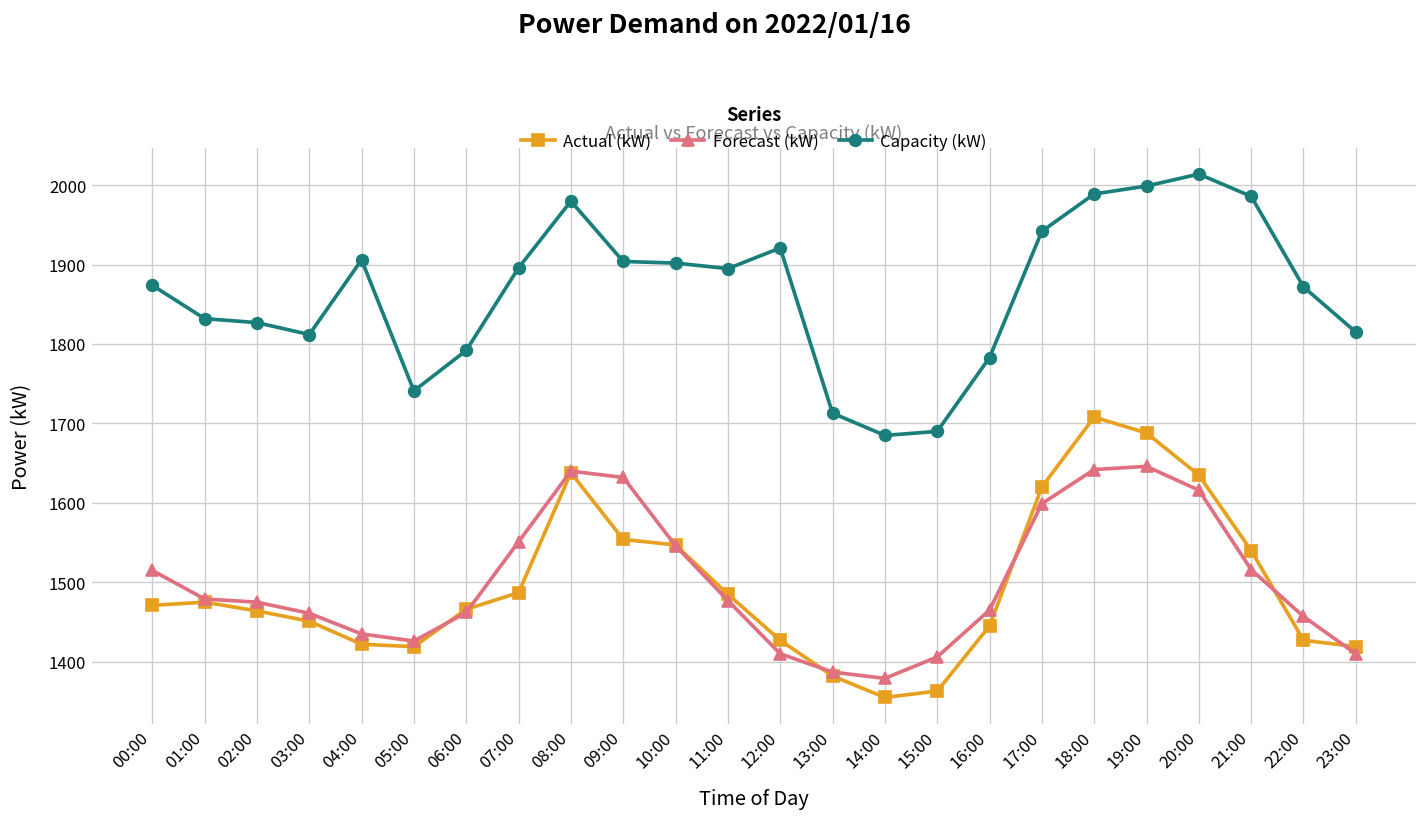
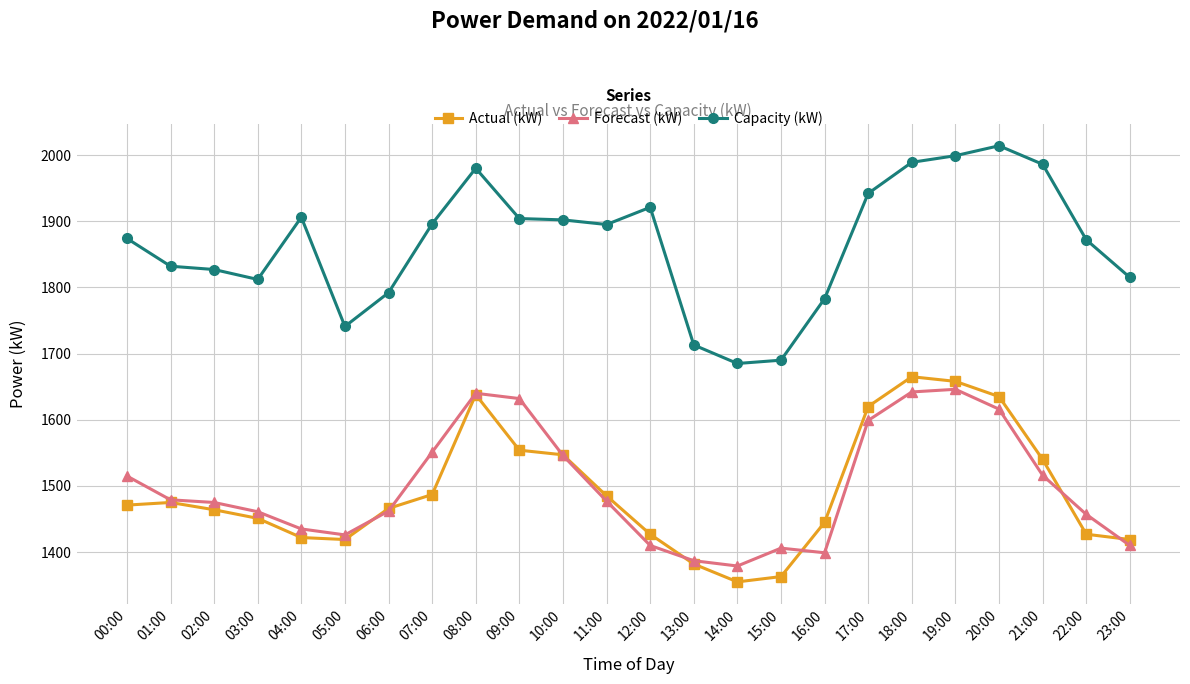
Forecast (kW), 16:00: 1470 -> 1400
Actual (kW), 18:00: 1710 -> 1670
Actual (kW), 19:00: 1690 -> 1660
